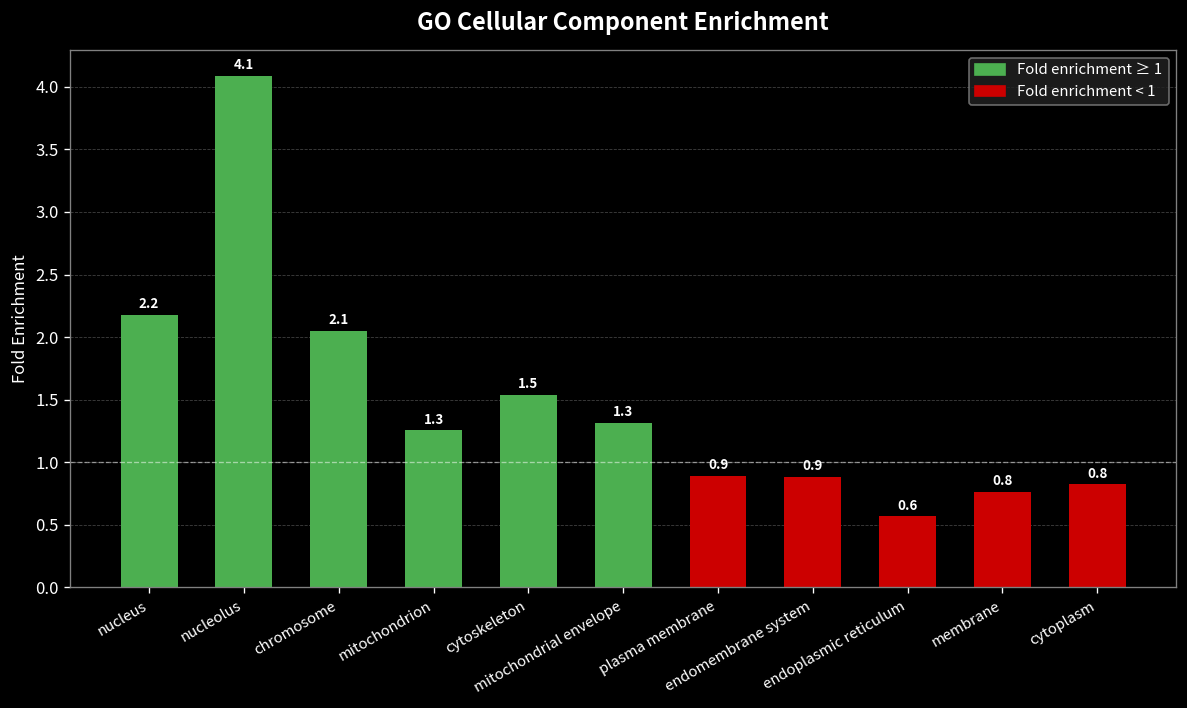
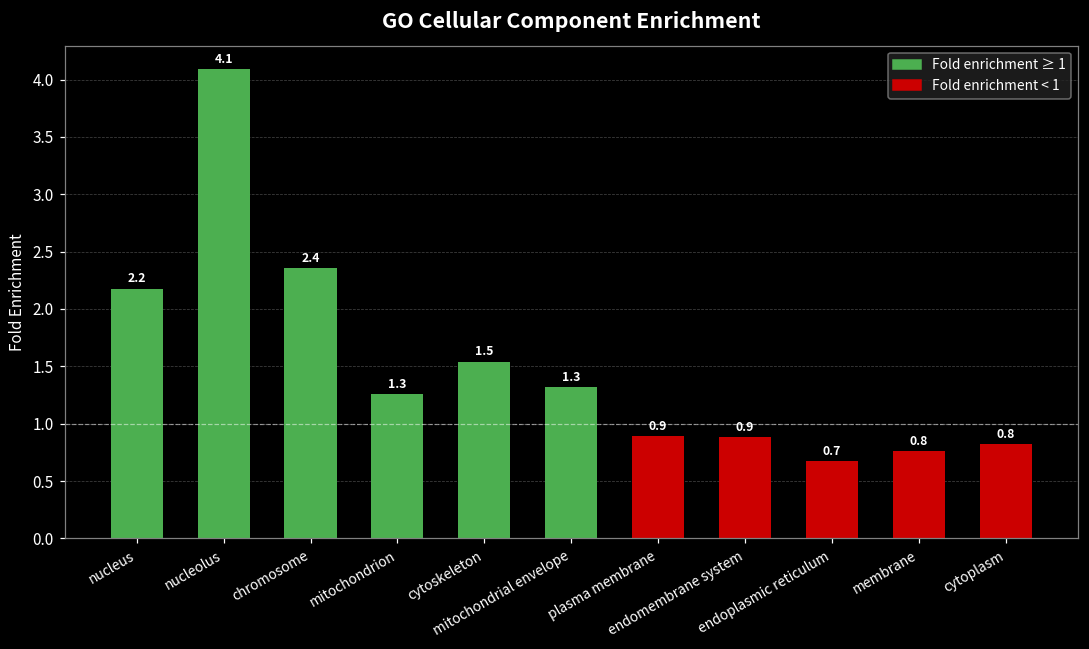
chromosome: 2.1 -> 2.4
endoplasmic reticulum: 0.6 -> 0.7
